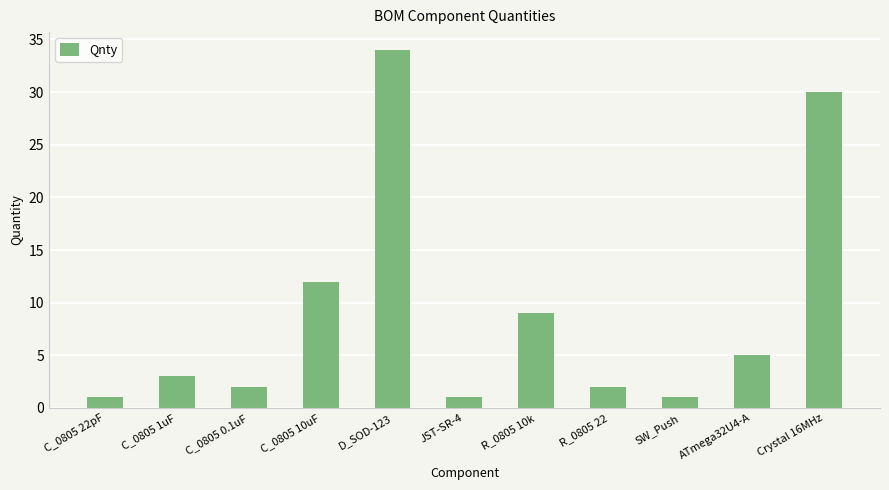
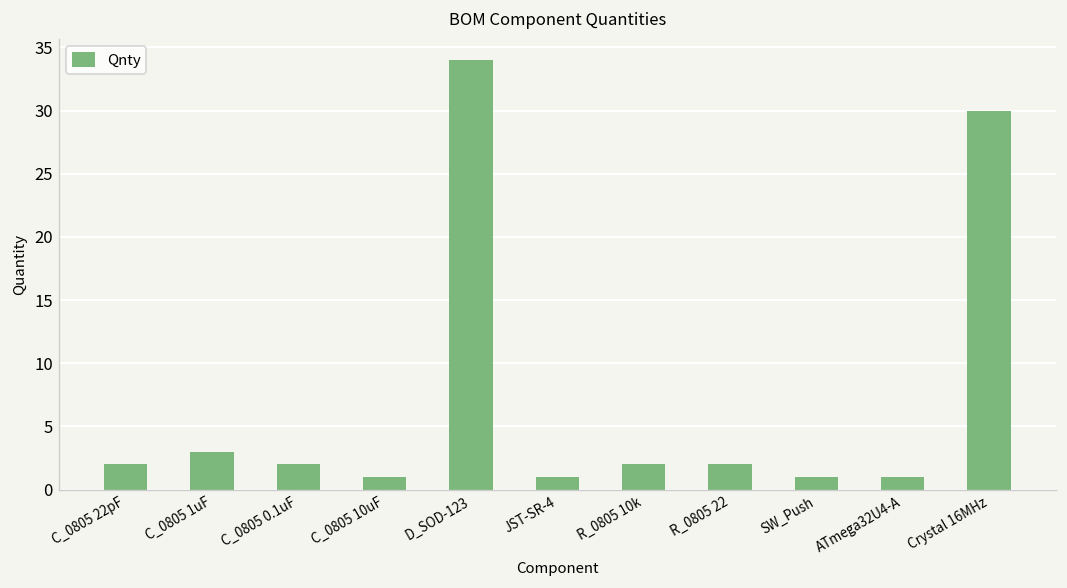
C_0805 22pF: 1 -> 2
C_0805 10uF: 12 -> 1
R_0805 10k: 9 -> 2
ATmega32U4-A: 5 -> 1
